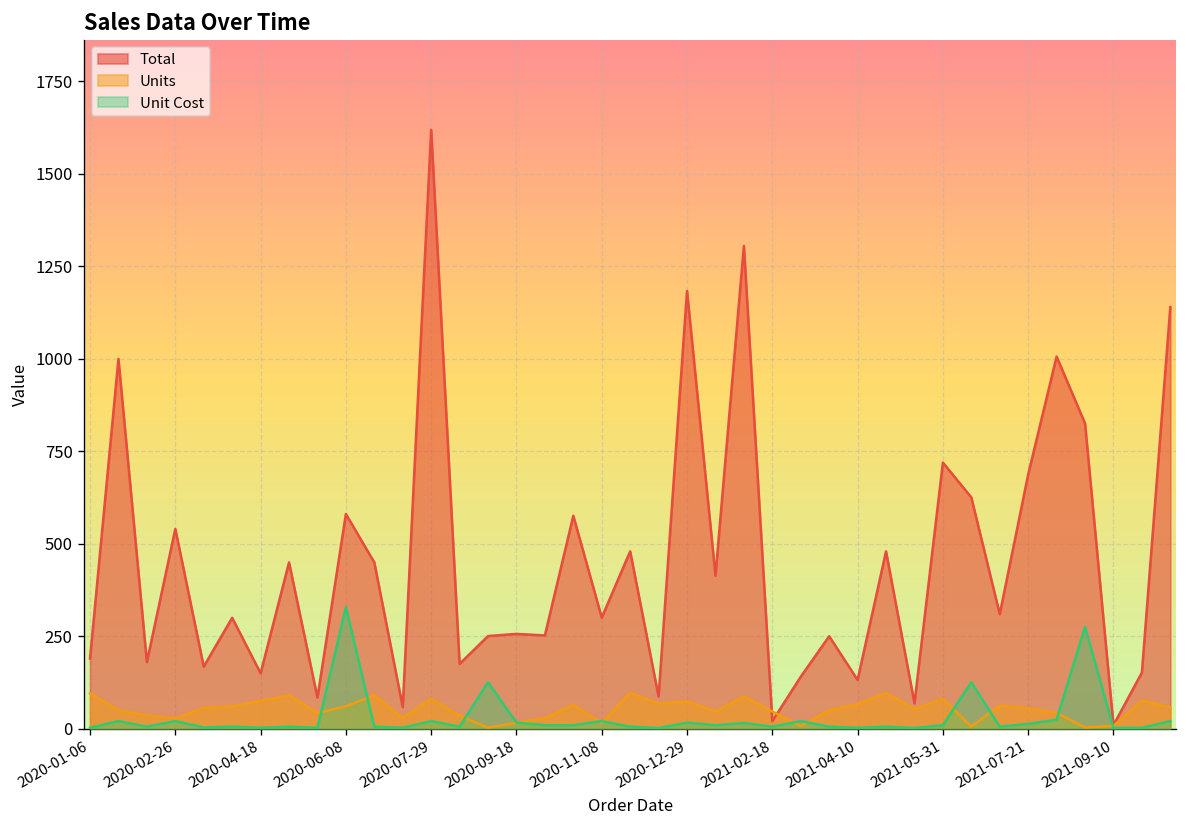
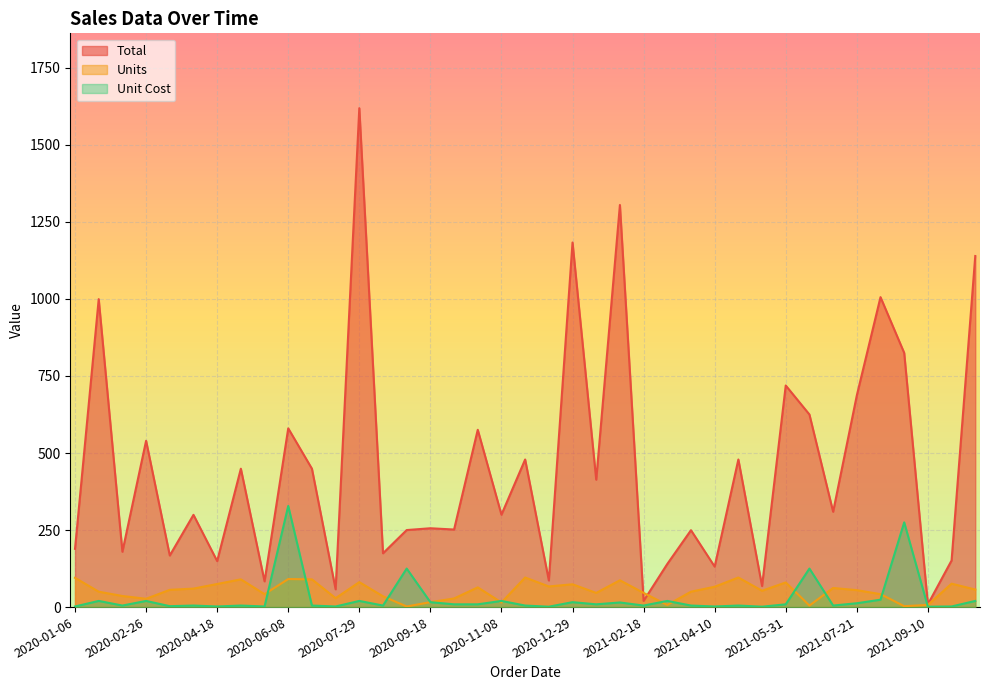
Units, 2020-06-08: 60 -> 90
